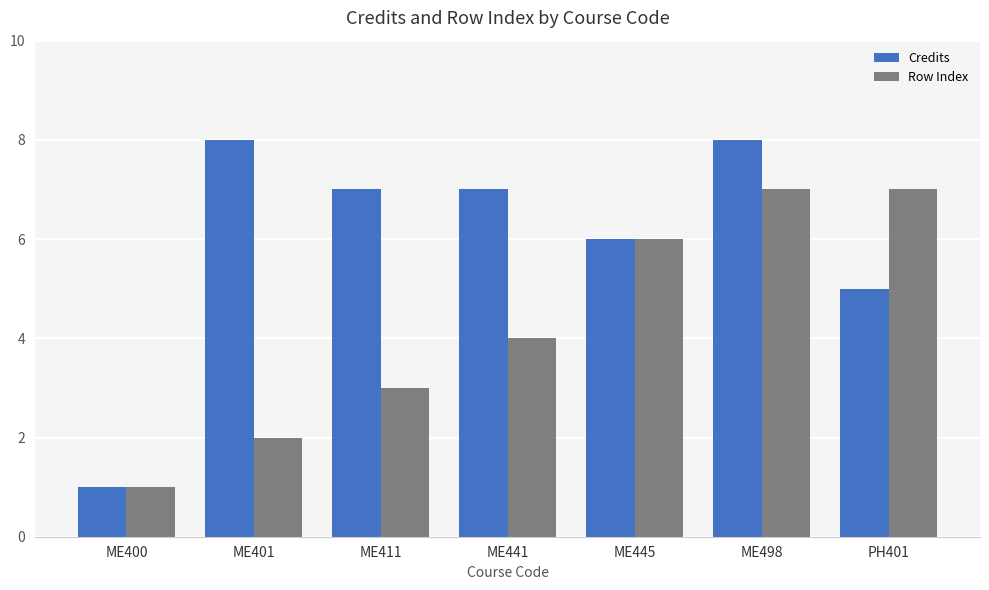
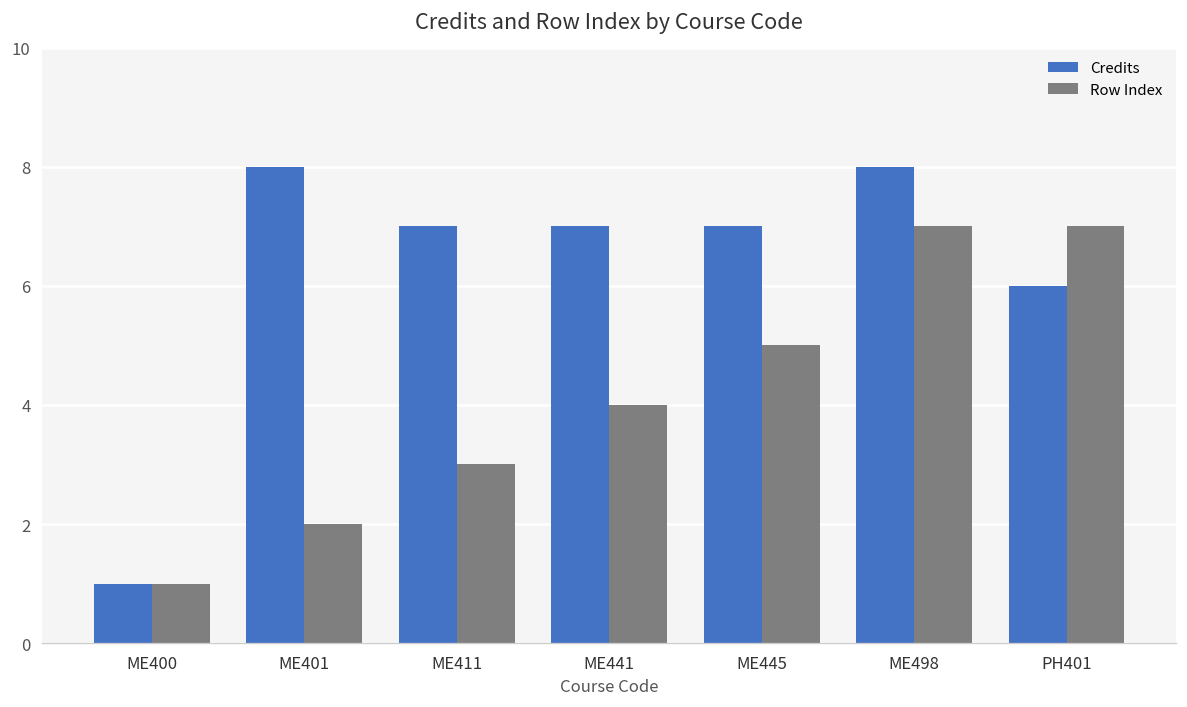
Credits, ME445: 6 -> 7
Row Index, ME445: 6 -> 5
Credits, PH401: 5 -> 6
